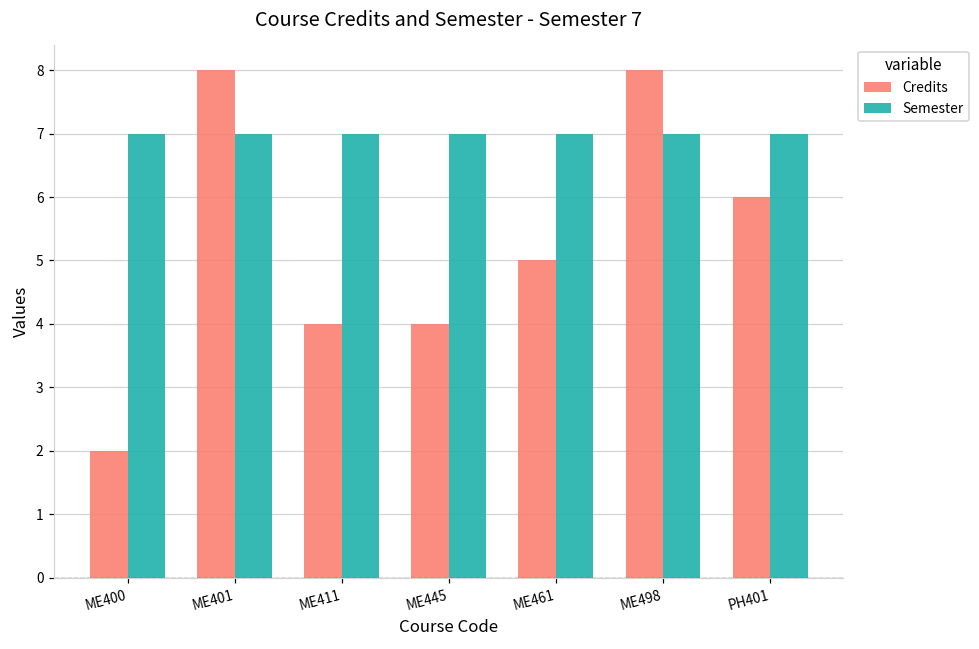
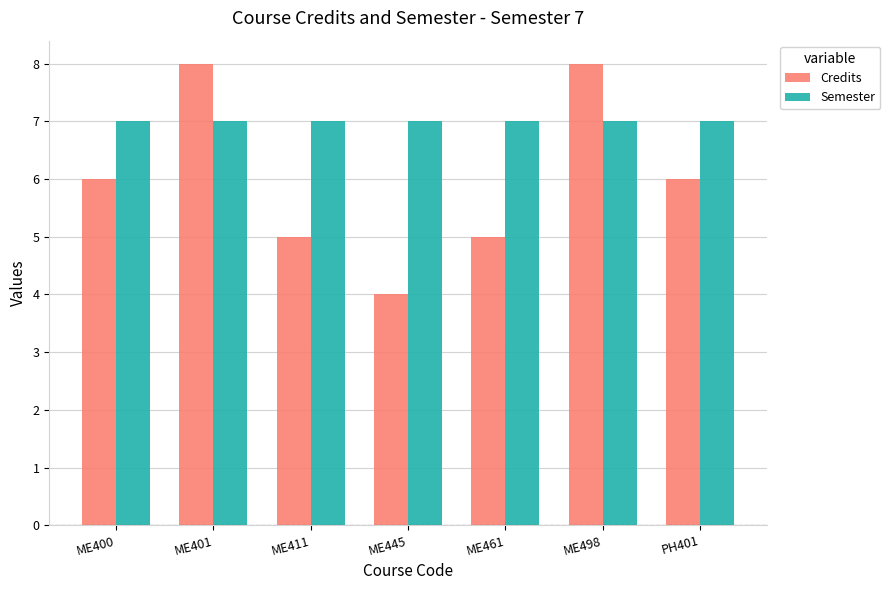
Credits, ME400: 2 -> 6
Credits, ME411: 4 -> 5
